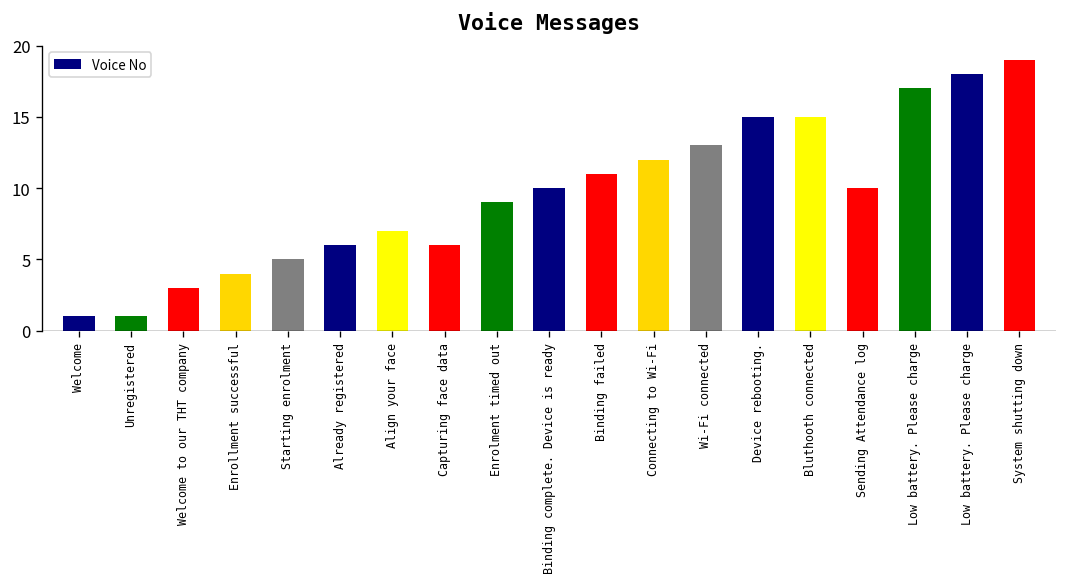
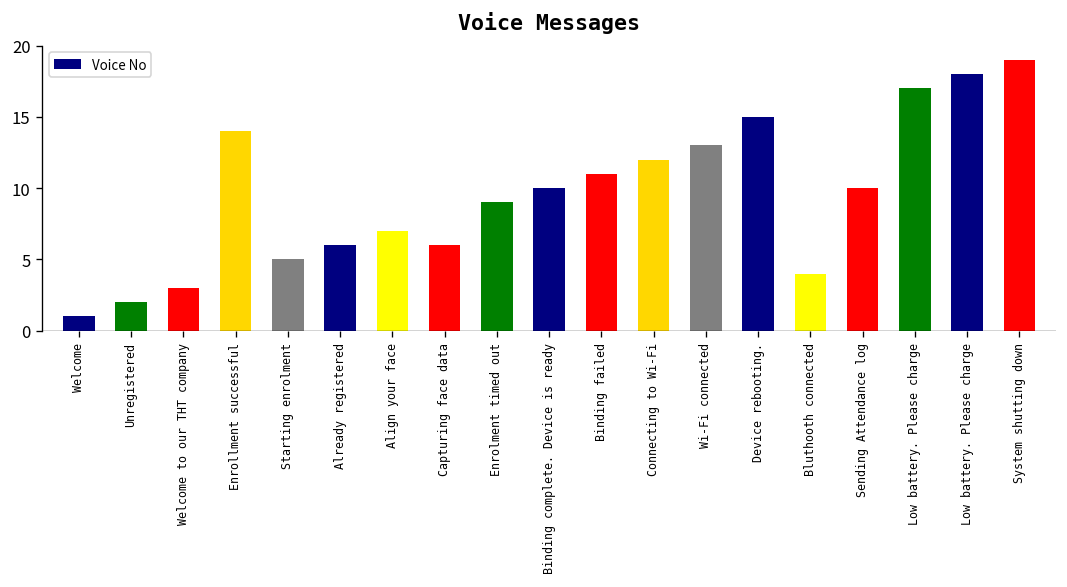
Unregistered: 1 -> 2
Enrollment successful: 4 -> 14
Bluthooth connected: 15 -> 4
